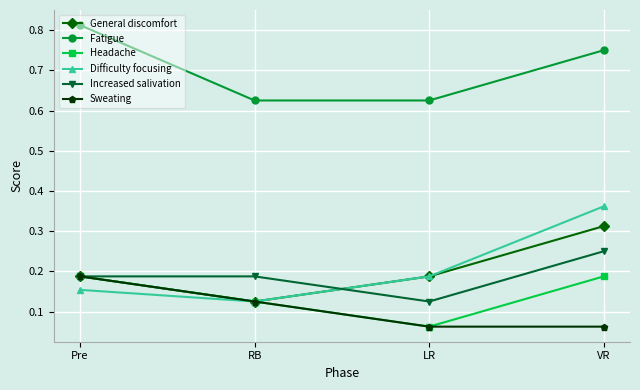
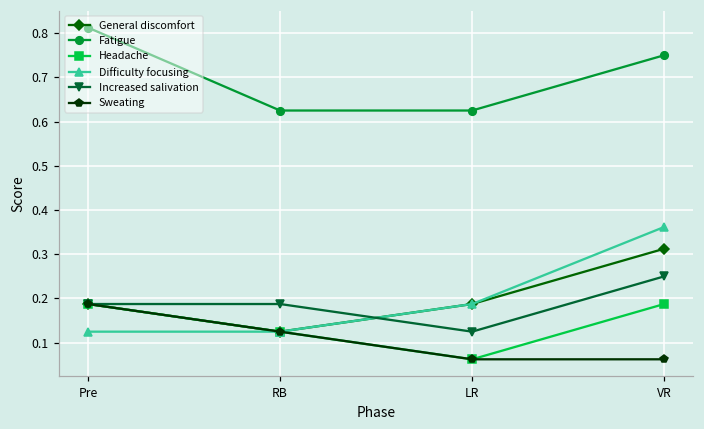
Difficulty focusing, Pre: 0.15 -> 0.13
